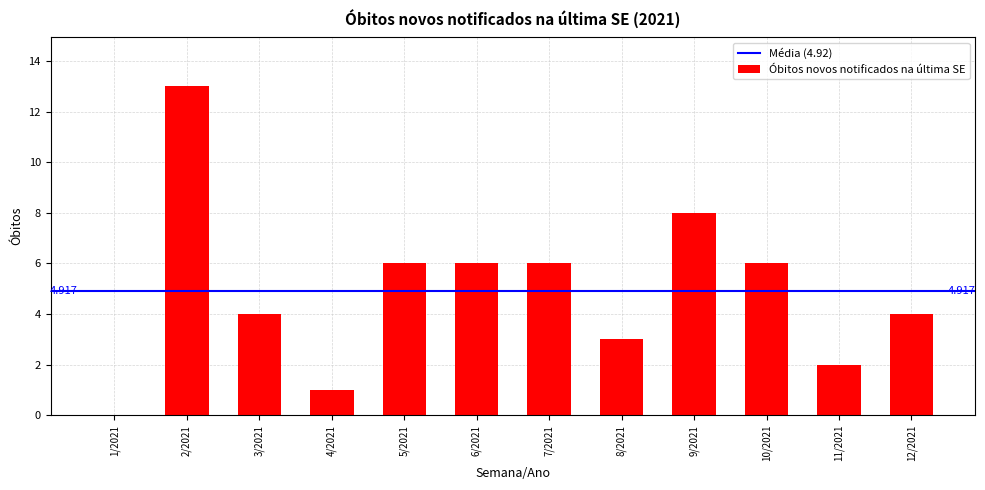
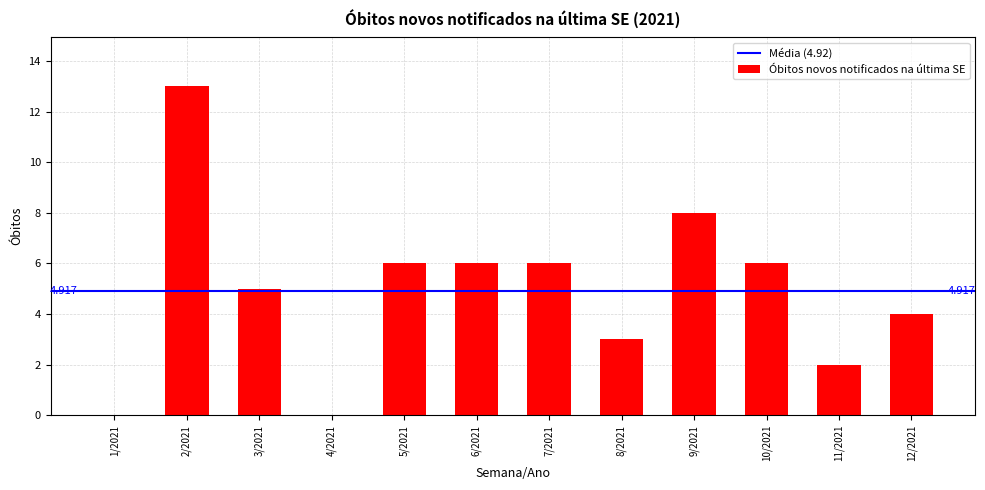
3/2021: 4 -> 5
4/2021: 1 -> 0
